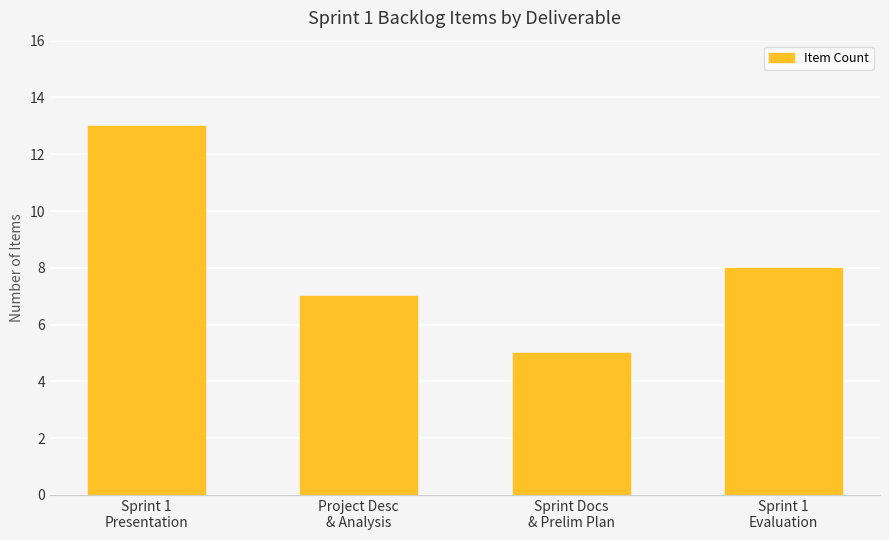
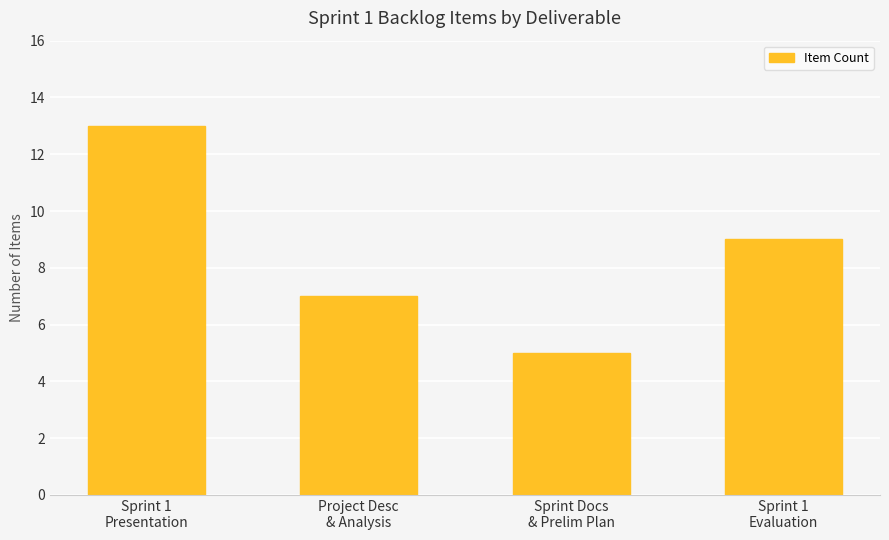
Sprint 1 Evaluation: 8 -> 9
